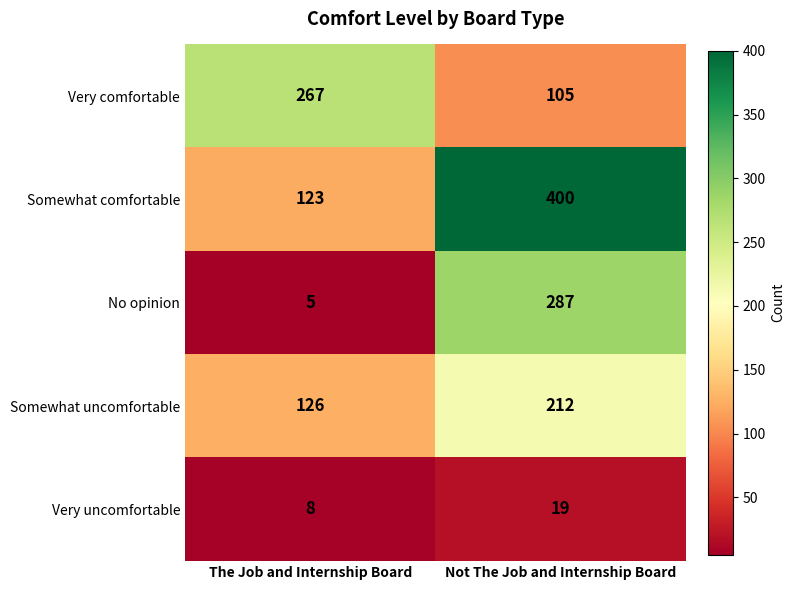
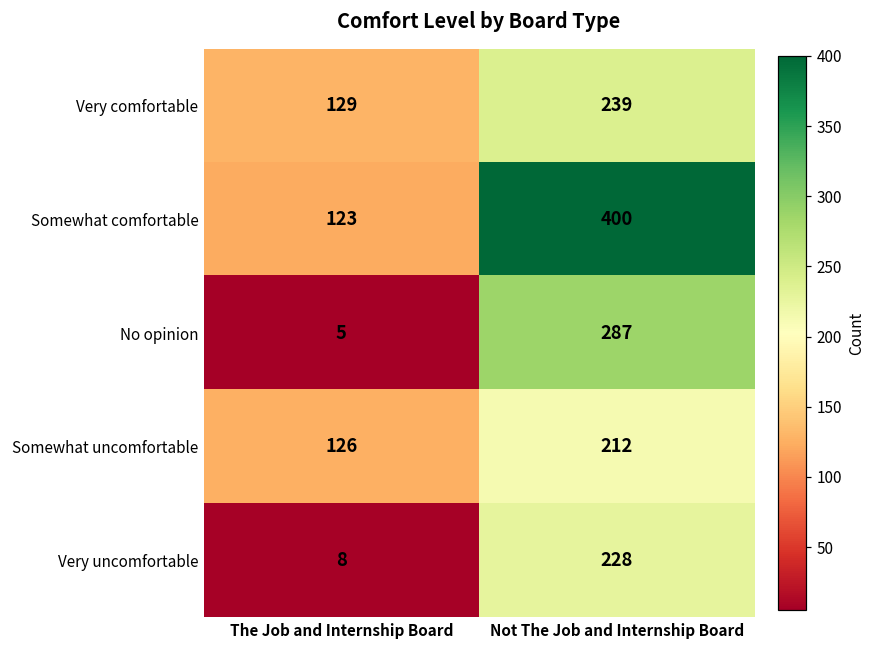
Very comfortable, The Job and Internship Board: 267 -> 129
Very comfortable, Not The Job and Internship Board: 105 -> 239
Very uncomfortable, Not The Job and Internship Board: 19 -> 228
